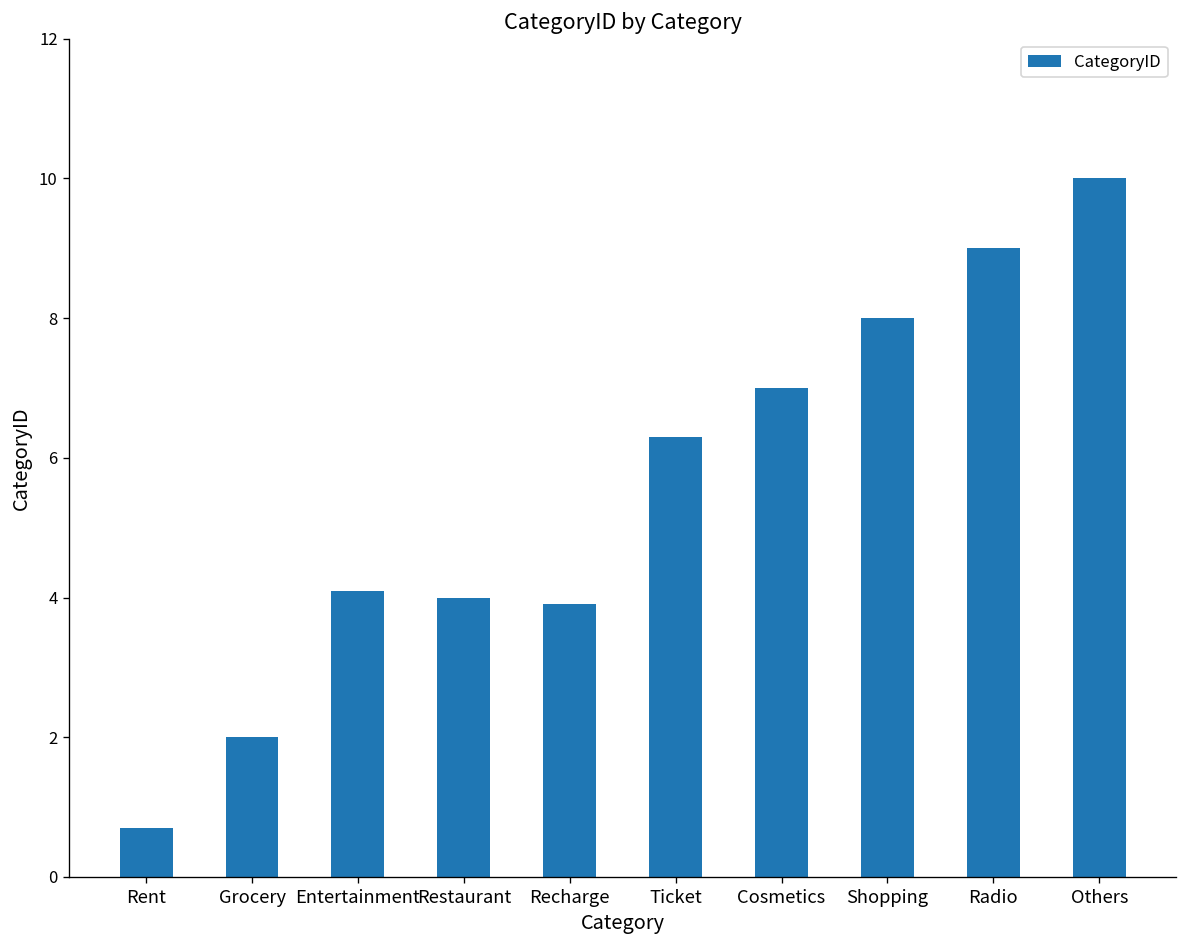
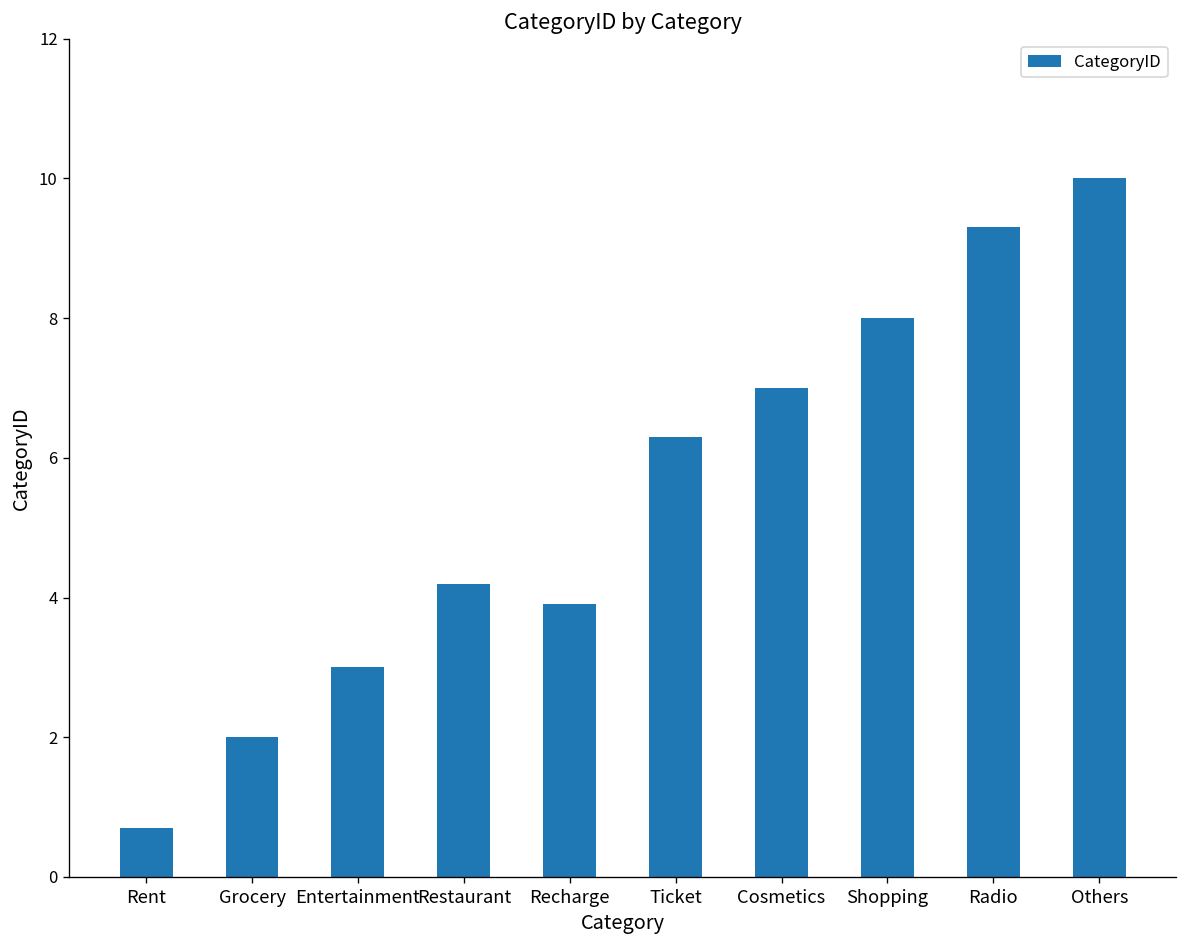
Entertainment: 4.1 -> 3.0
Restaurant: 4.0 -> 4.2
Radio: 9.0 -> 9.3
